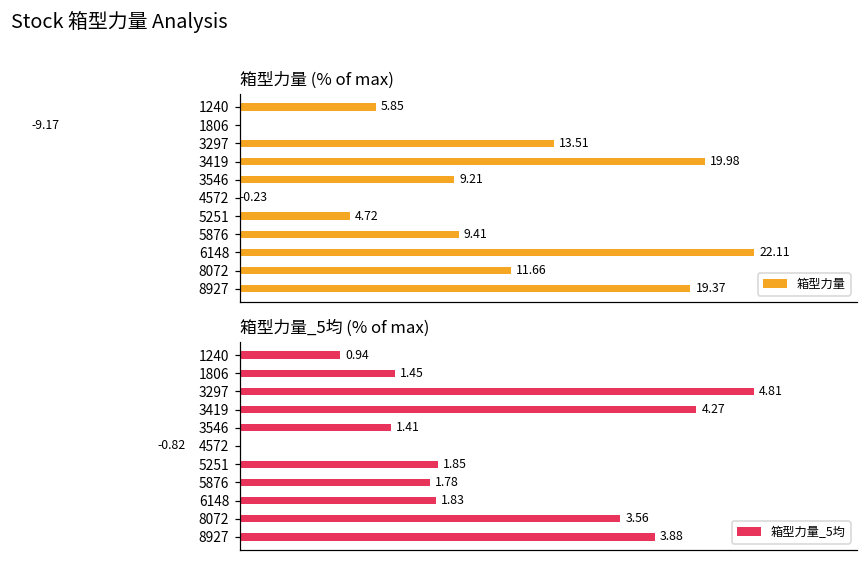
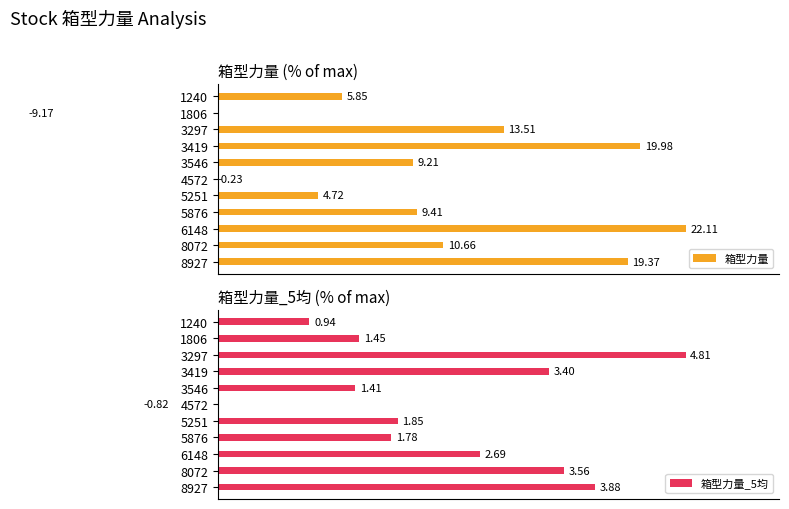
箱型力量 (% of max), 8072: 11.66 -> 10.66
箱型力量_5均 (% of max), 3419: 4.27 -> 3.40
箱型力量_5均 (% of max), 6148: 1.83 -> 2.69
